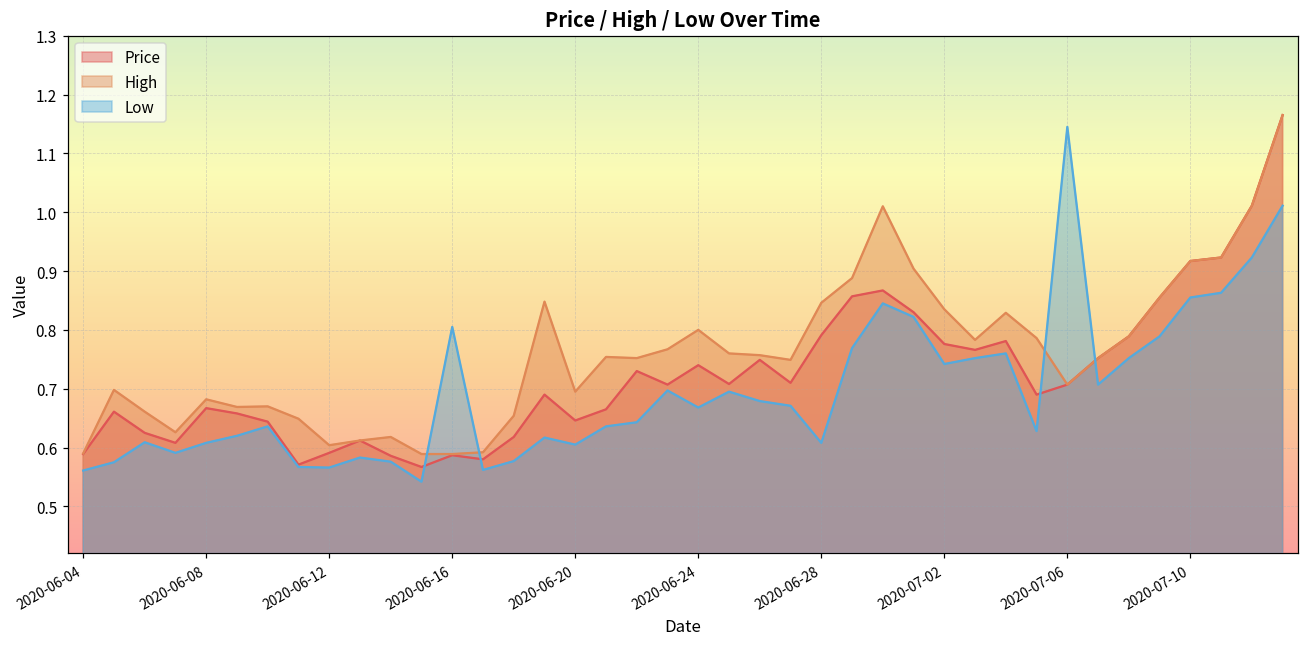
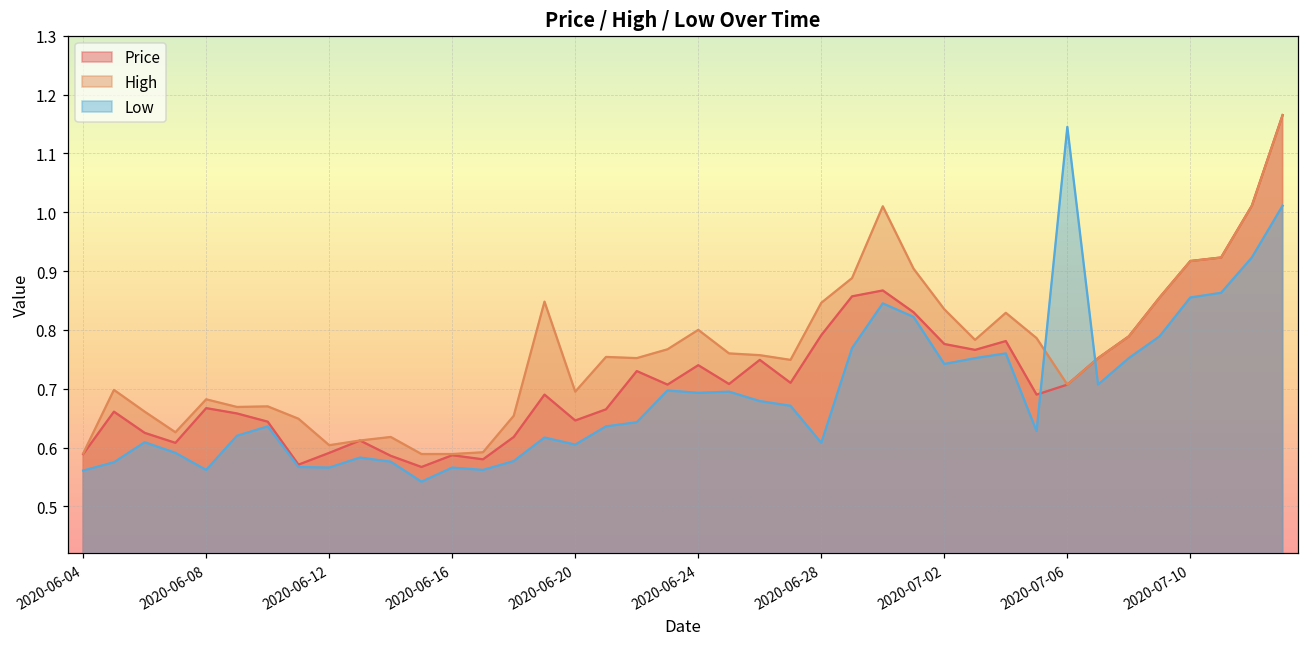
Low, 2020-06-08: 0.61 -> 0.56
Low, 2020-06-16: 0.81 -> 0.57
Low, 2020-06-24: 0.67 -> 0.69
